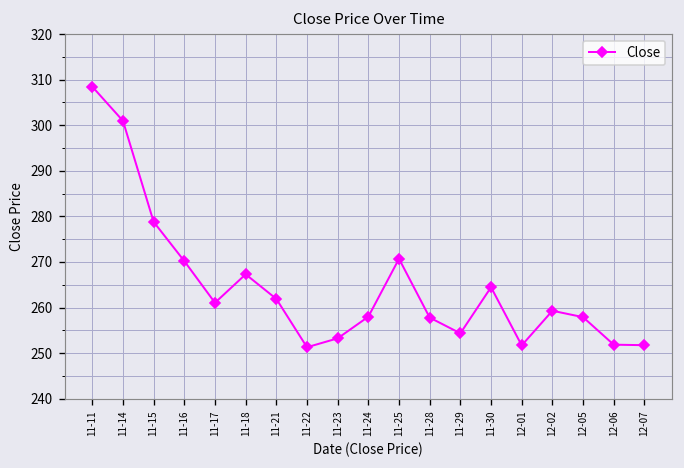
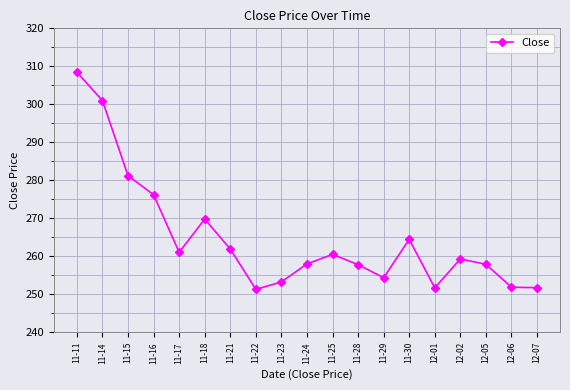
11-15: 279 -> 281
11-16: 270 -> 276
11-18: 267 -> 270
11-25: 271 -> 261
